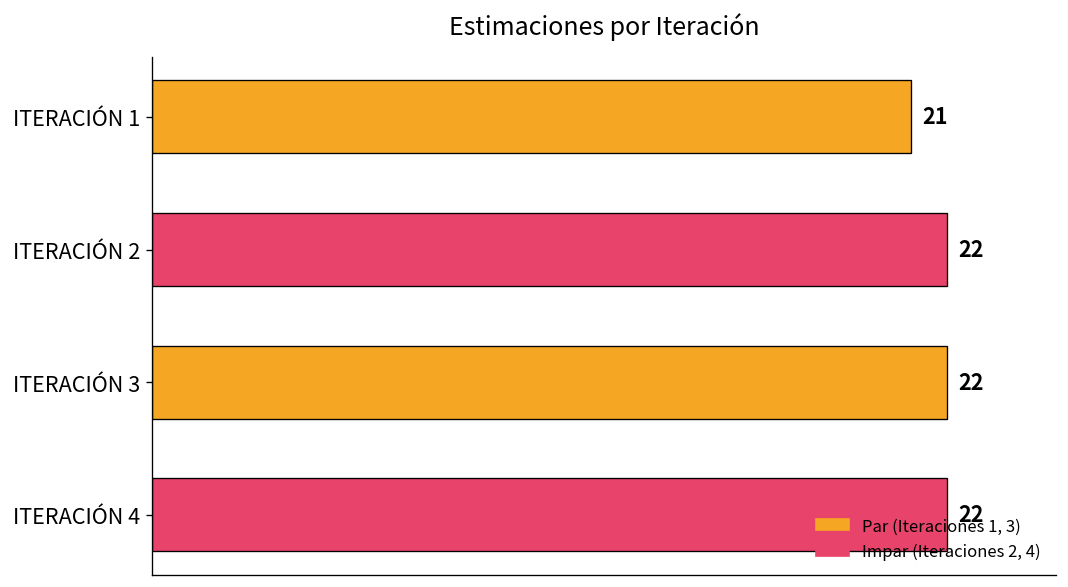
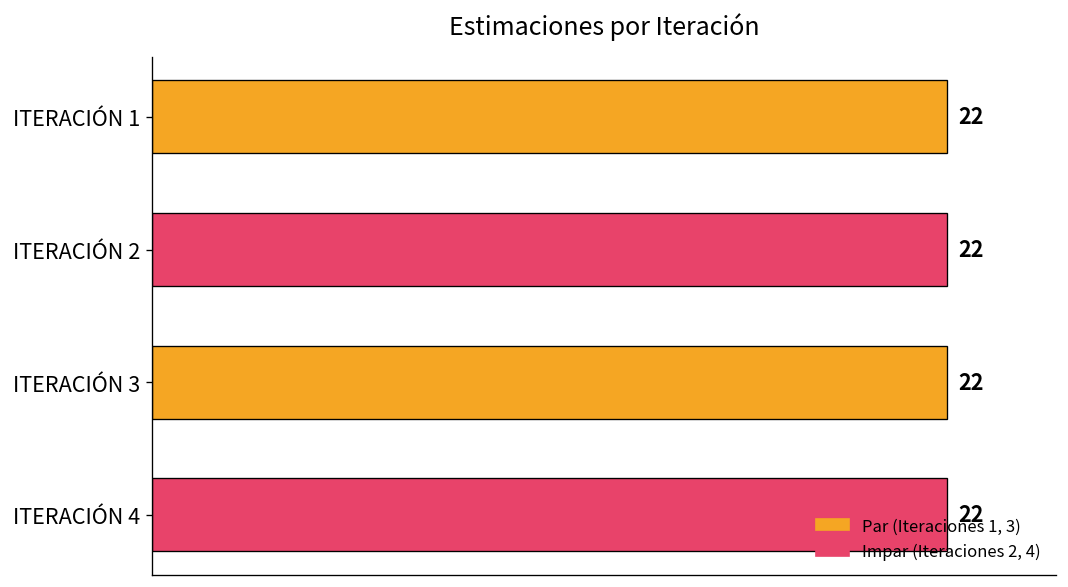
ITERACIÓN 1: 21 -> 22
